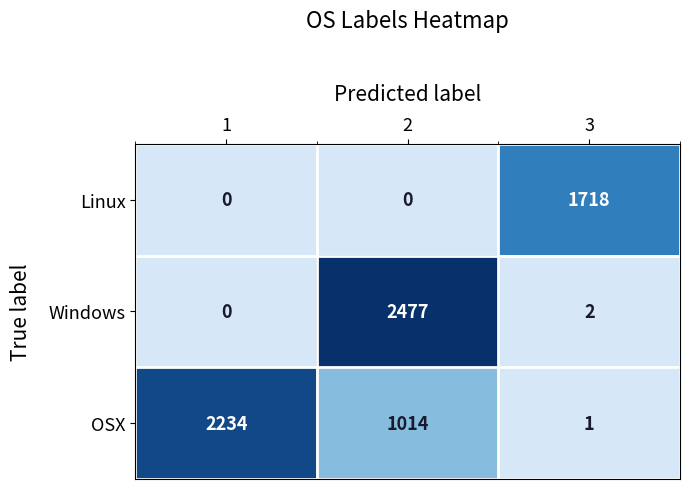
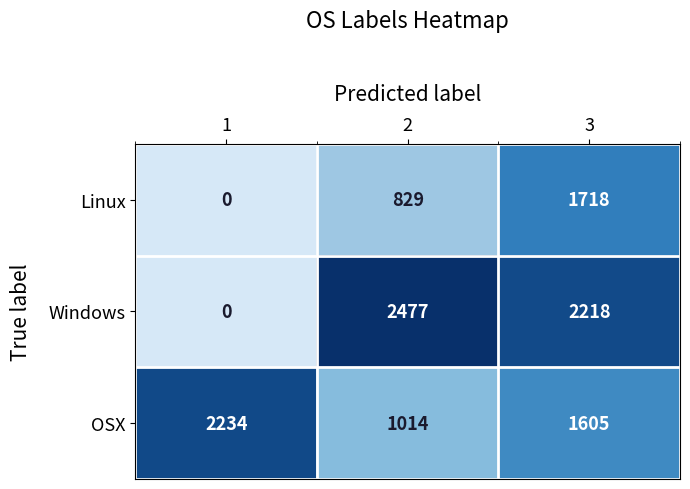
Linux, 2: 0 -> 829
Windows, 3: 2 -> 2218
OSX, 3: 1 -> 1605
